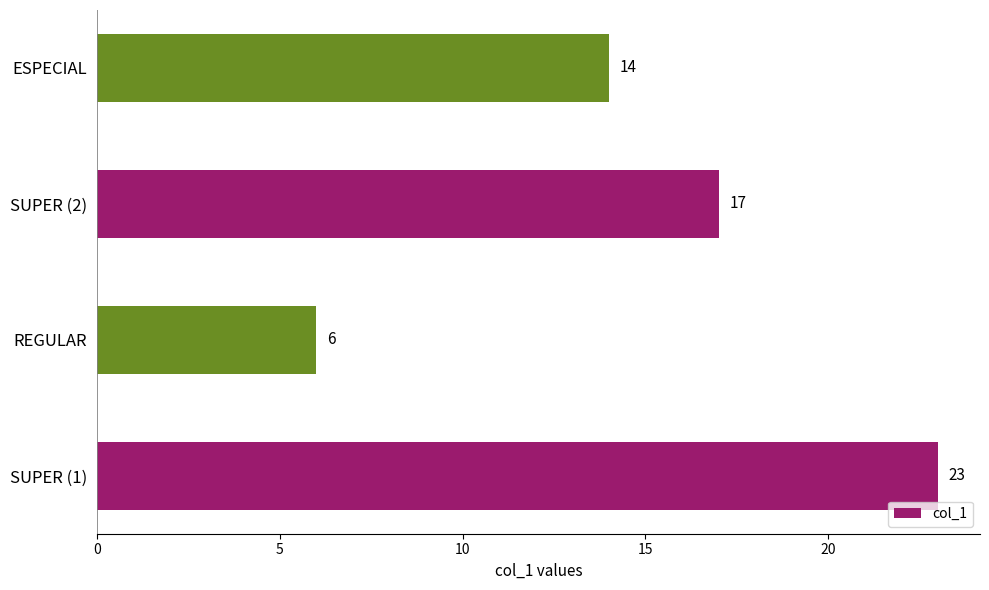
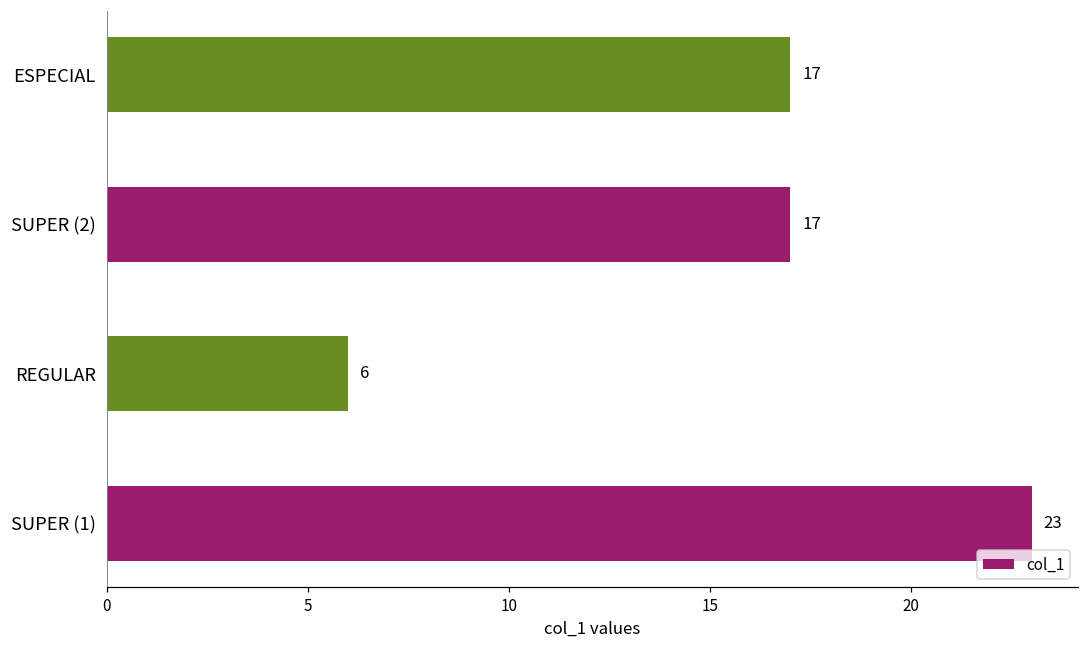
ESPECIAL: 14 -> 17
